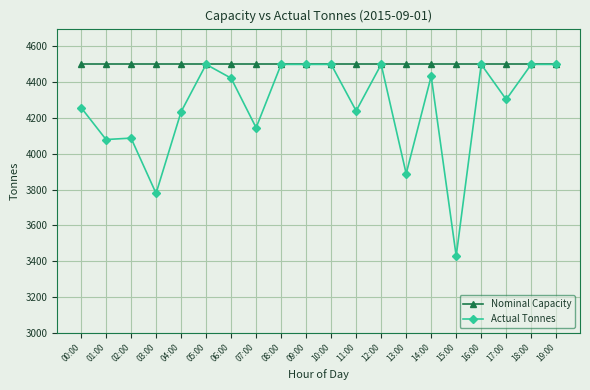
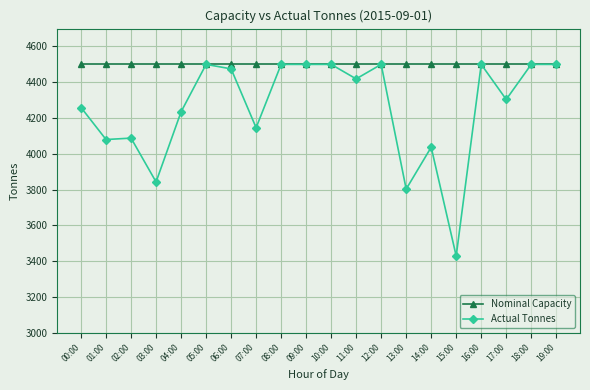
Actual Tonnes, 03:00: 3780 -> 3840
Actual Tonnes, 06:00: 4420 -> 4480
Actual Tonnes, 11:00: 4240 -> 4420
Actual Tonnes, 13:00: 3890 -> 3800
Actual Tonnes, 14:00: 4430 -> 4040
